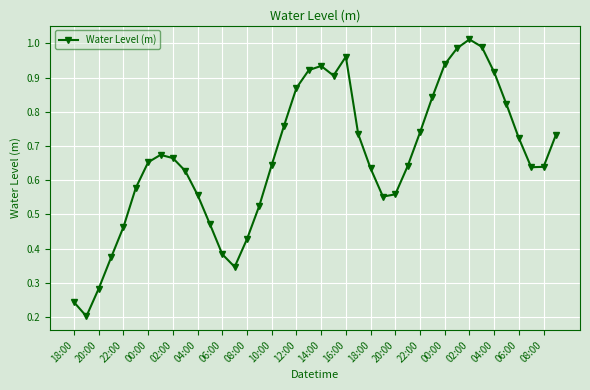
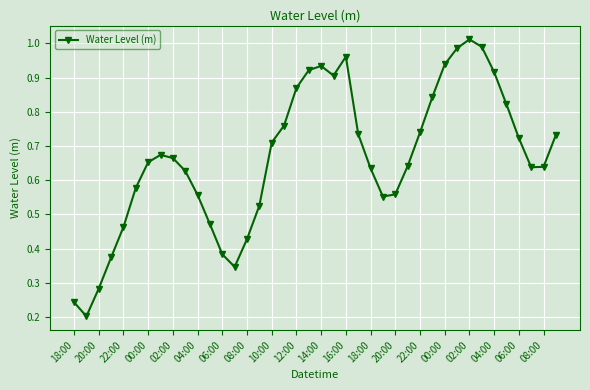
10:00: 0.64 -> 0.71
